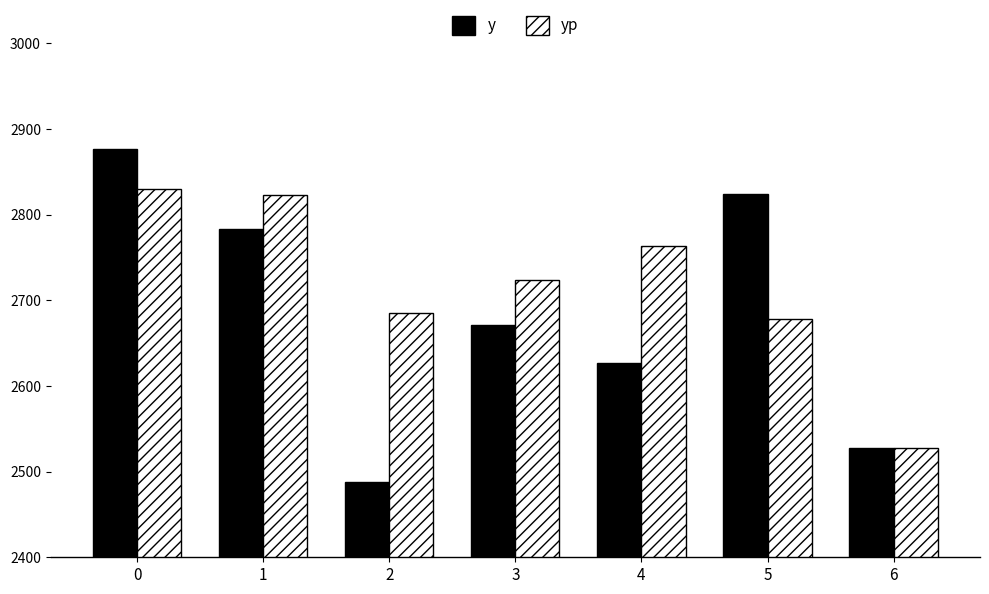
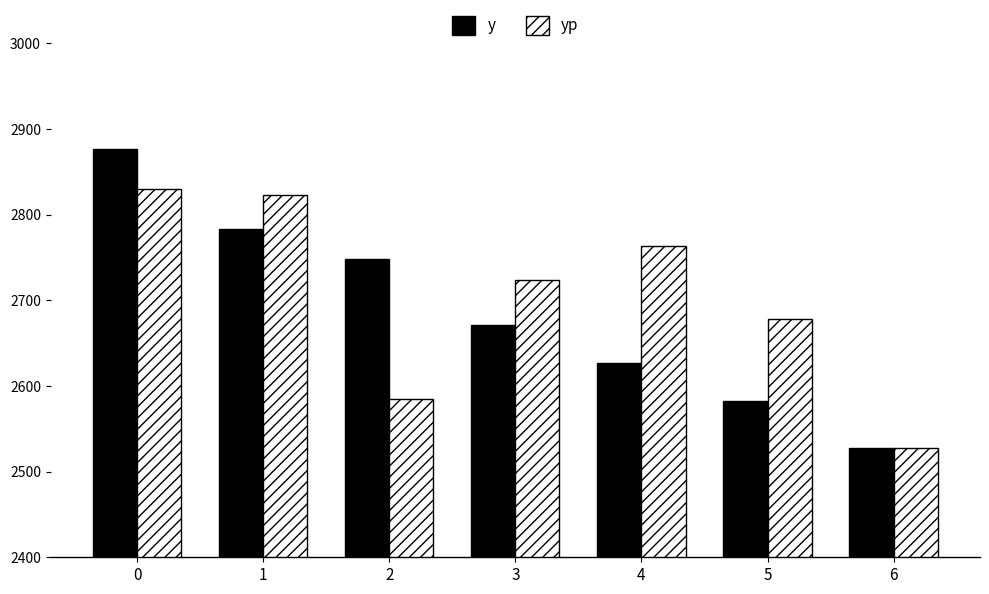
y, 2: 2490 -> 2750
yp, 2: 2690 -> 2590
y, 5: 2820 -> 2580
